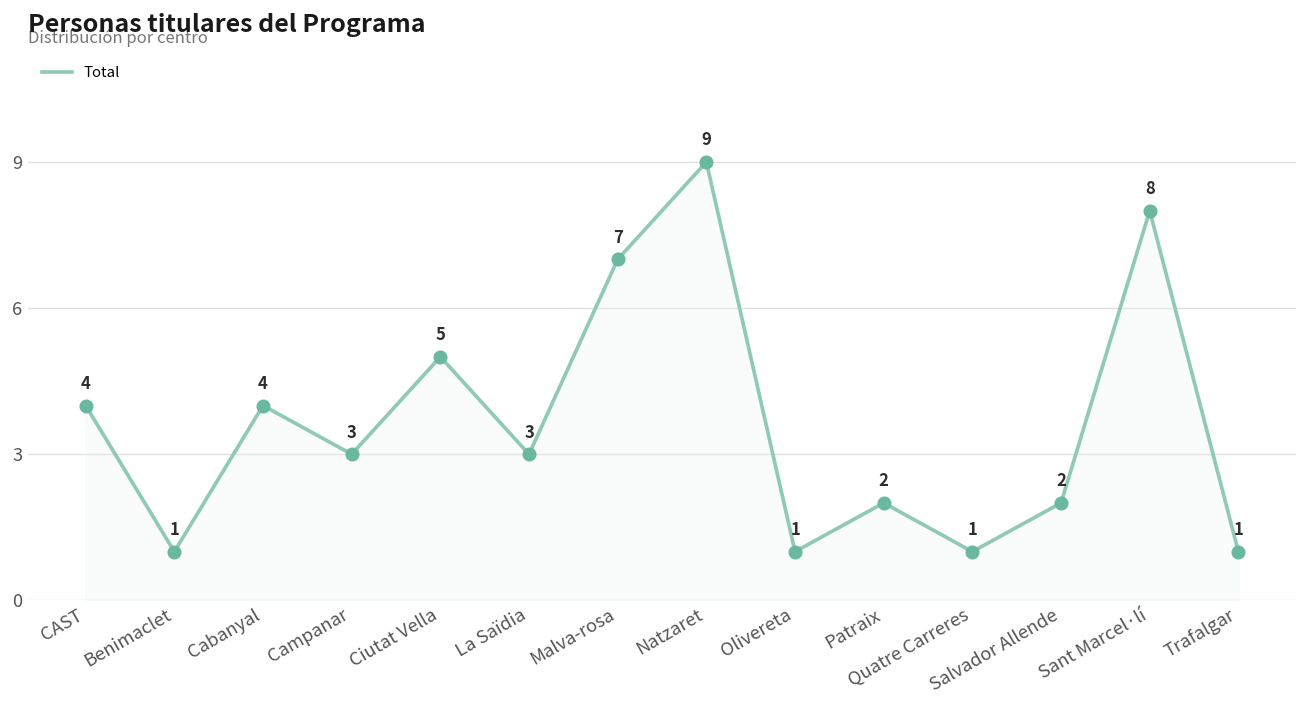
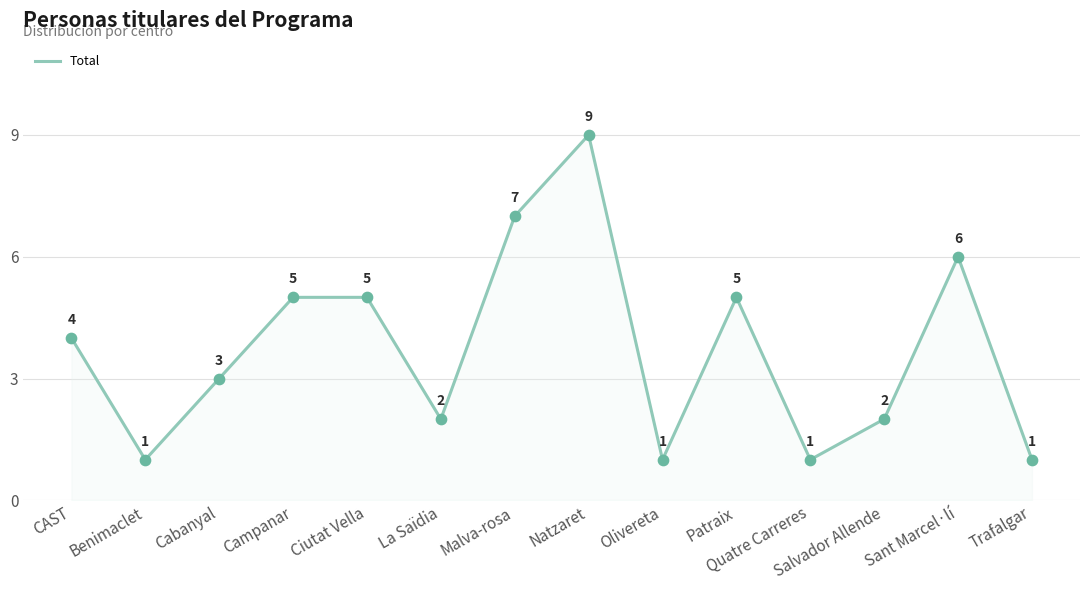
Cabanyal: 4 -> 3
Campanar: 3 -> 5
La Saïdia: 3 -> 2
Patraix: 2 -> 5
Sant Marcel·lí: 8 -> 6
